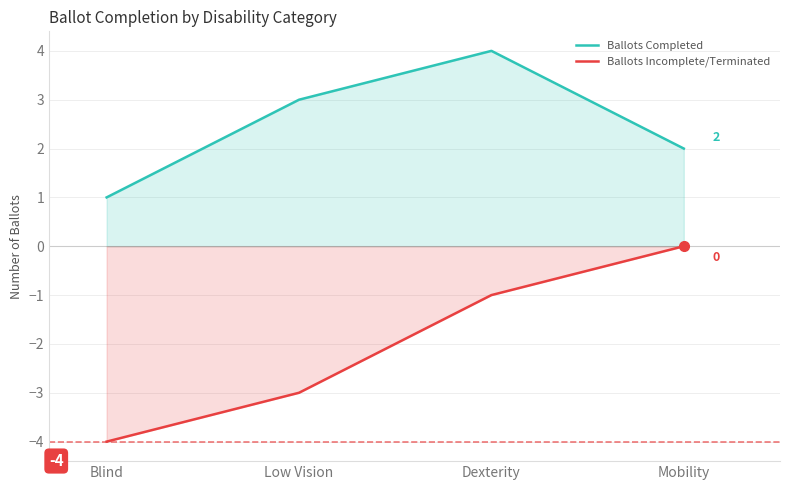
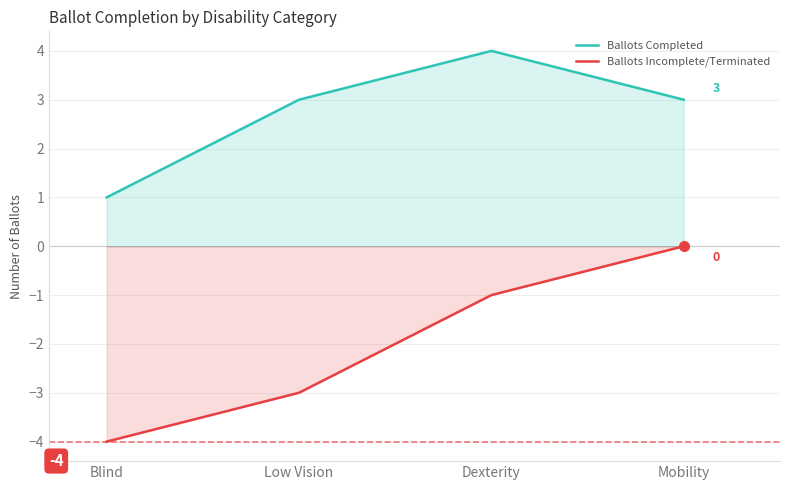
Ballots Completed, Mobility: 2 -> 3
